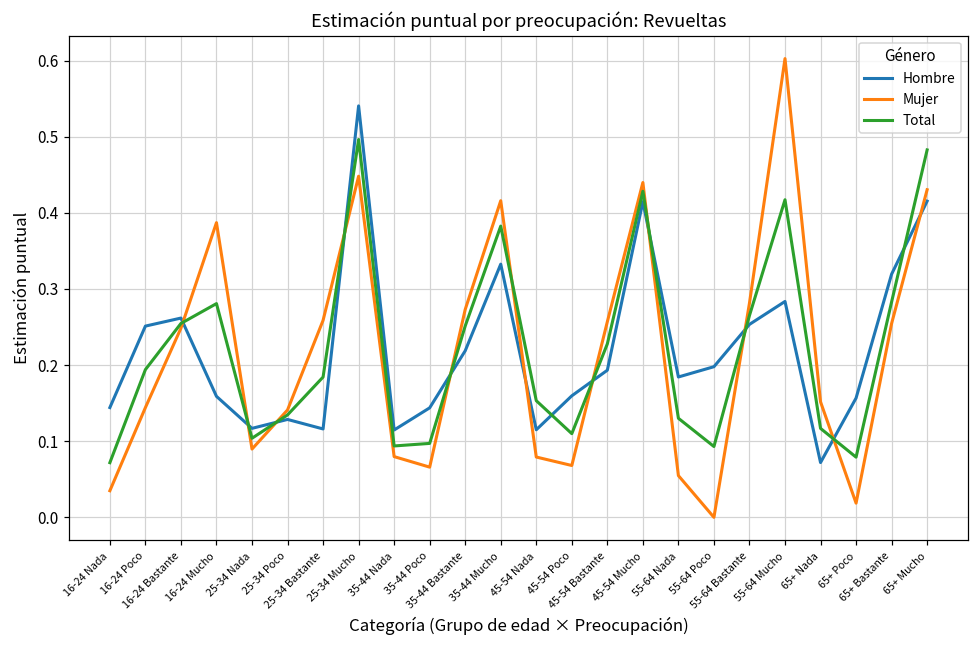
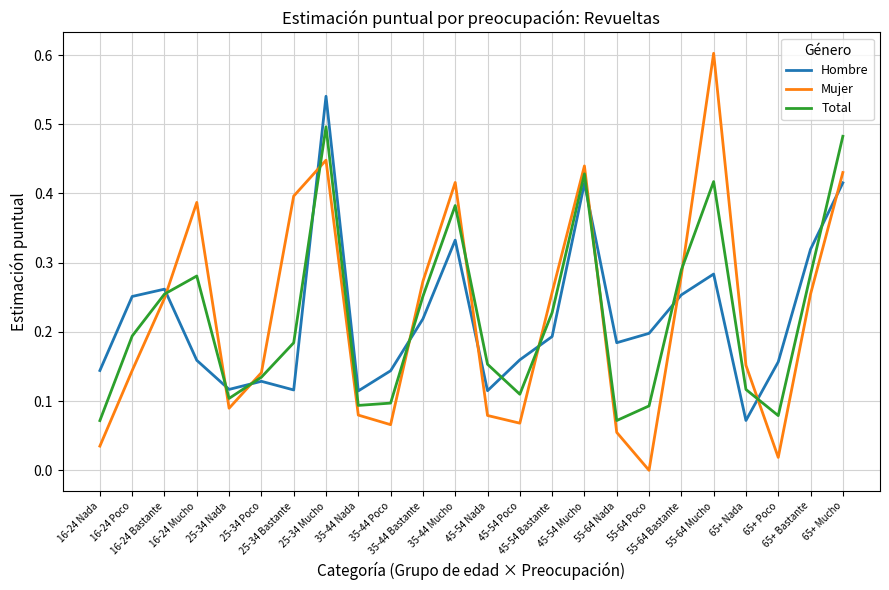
Mujer, 25-34 Bastante: 0.26 -> 0.40
Total, 55-64 Nada: 0.13 -> 0.07
Total, 55-64 Bastante: 0.27 -> 0.29
